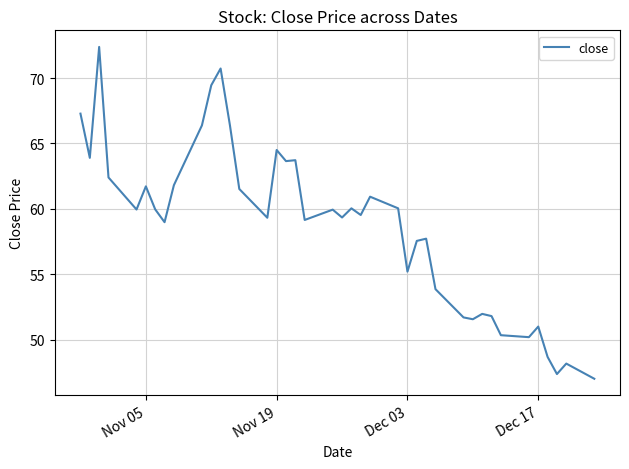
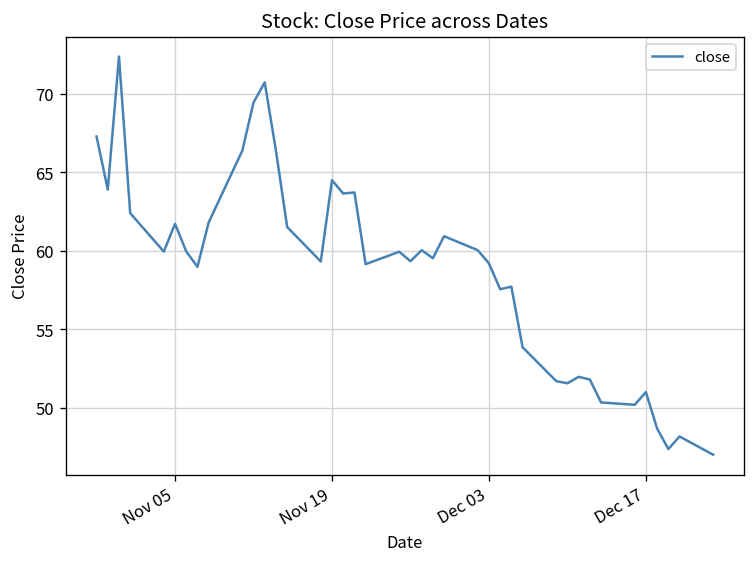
Dec 03: 55.2 -> 59.2
